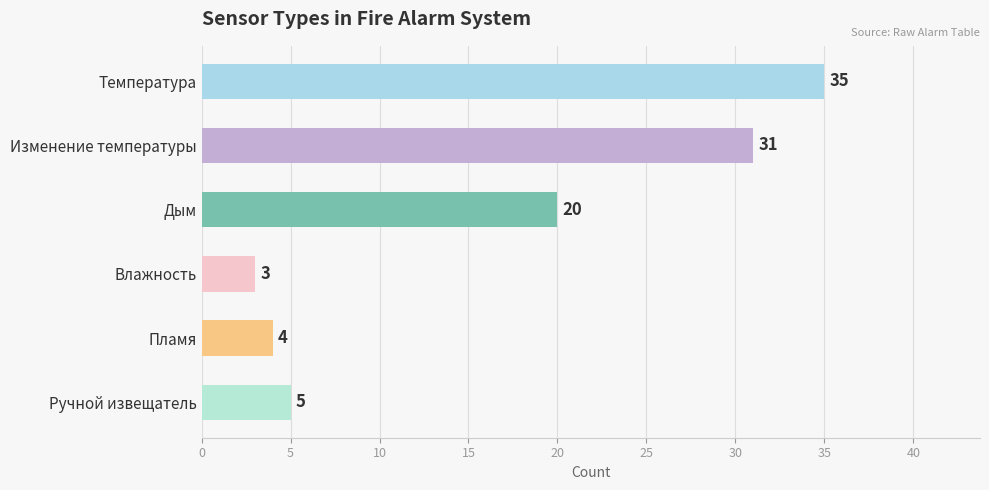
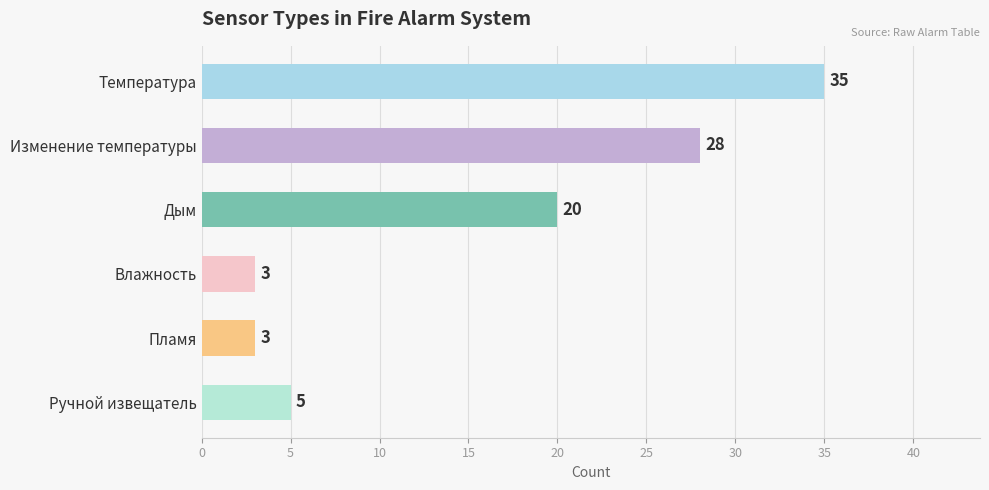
Изменение температуры: 31 -> 28
Пламя: 4 -> 3
